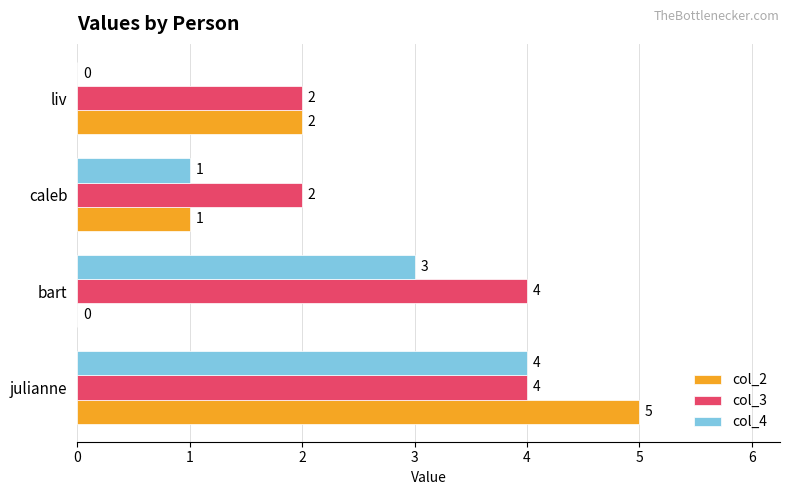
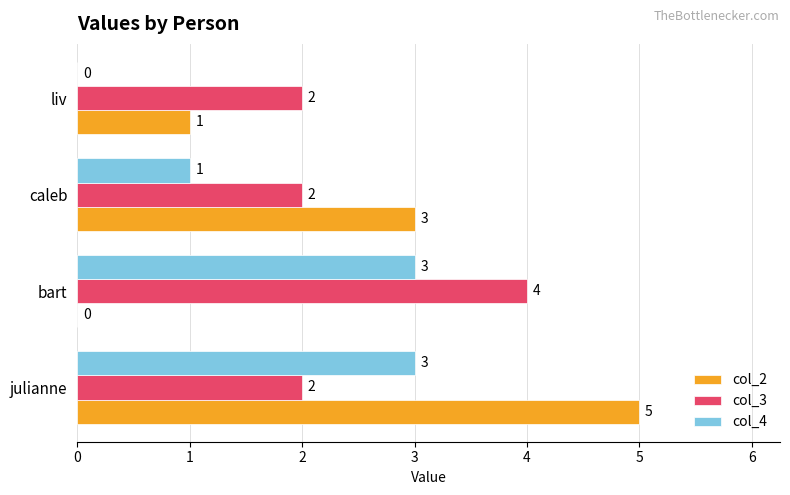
col_2, liv: 2 -> 1
col_2, caleb: 1 -> 3
col_4, julianne: 4 -> 3
col_3, julianne: 4 -> 2
